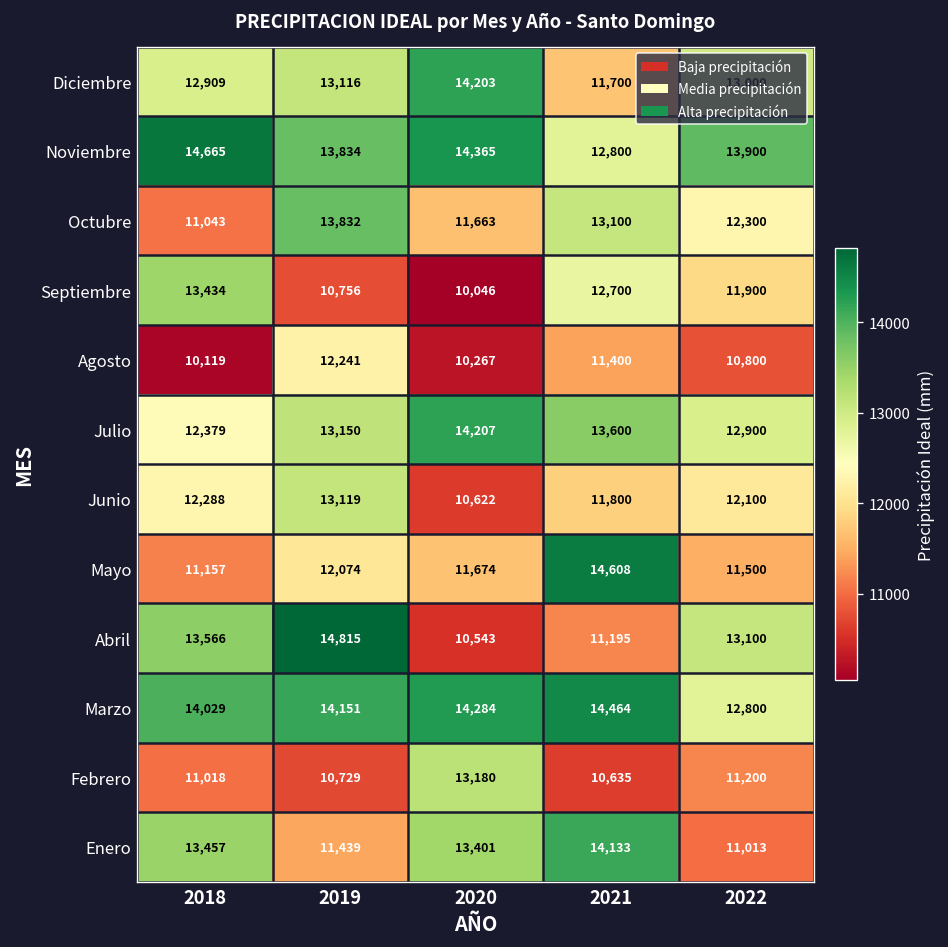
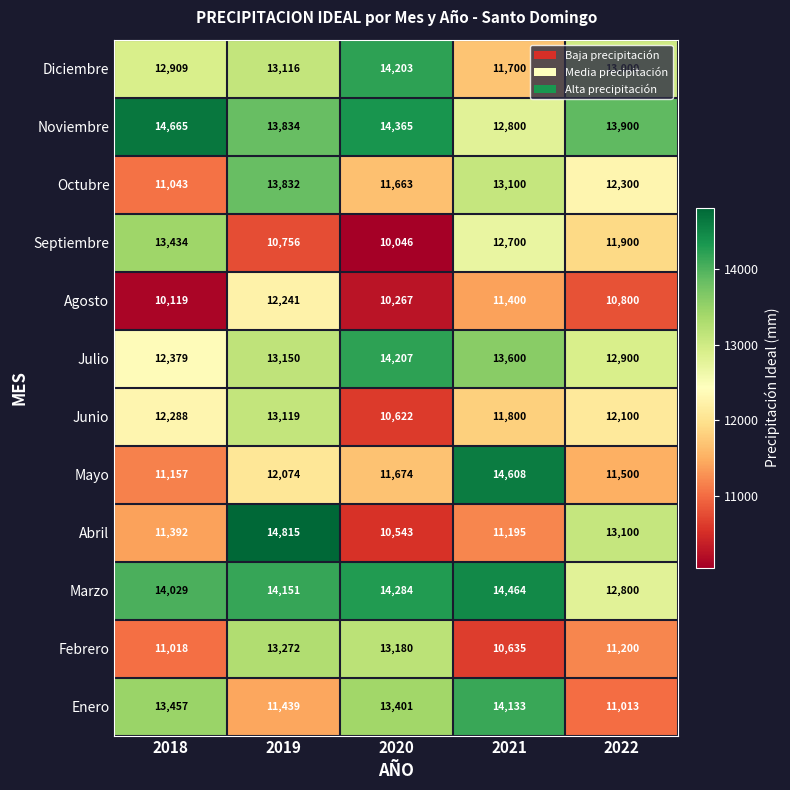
Abril, 2018: 13,566 -> 11,392
Febrero, 2019: 10,729 -> 13,272
